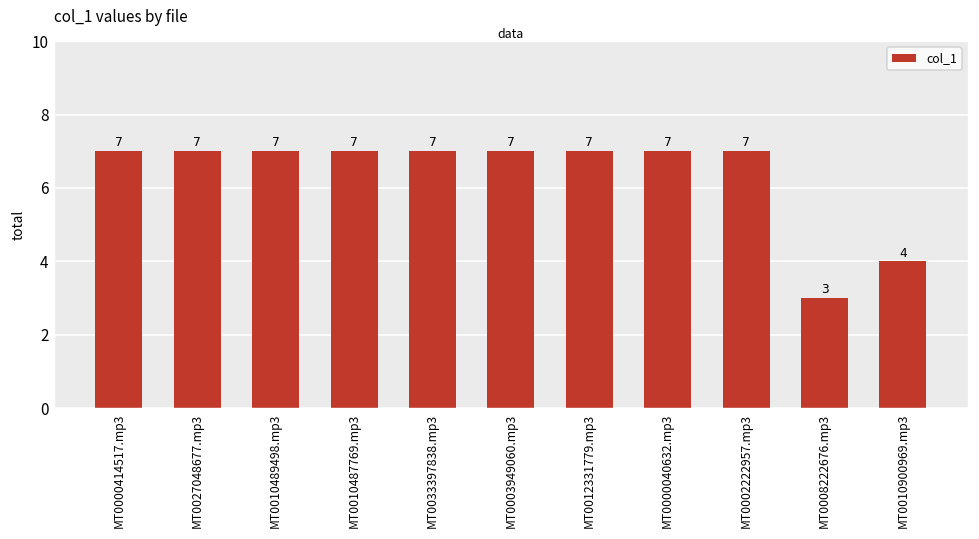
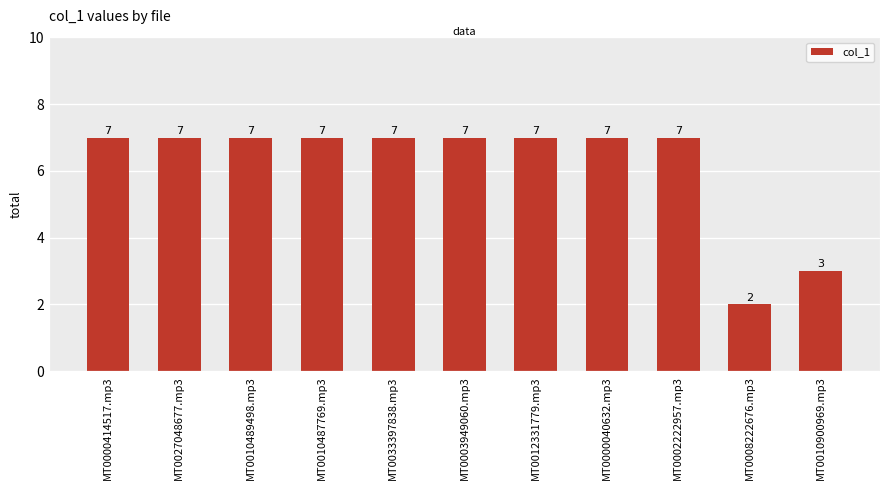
MT0008222676.mp3: 3 -> 2
MT0010900969.mp3: 4 -> 3
